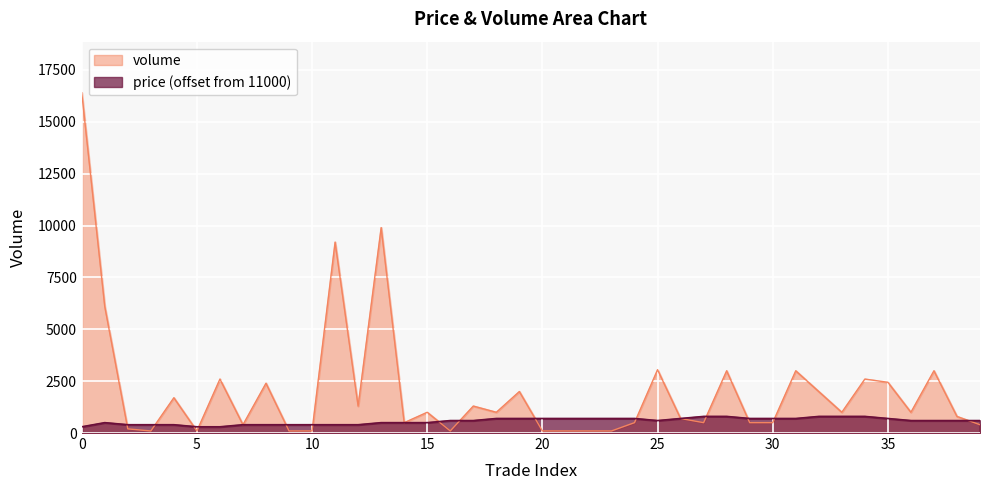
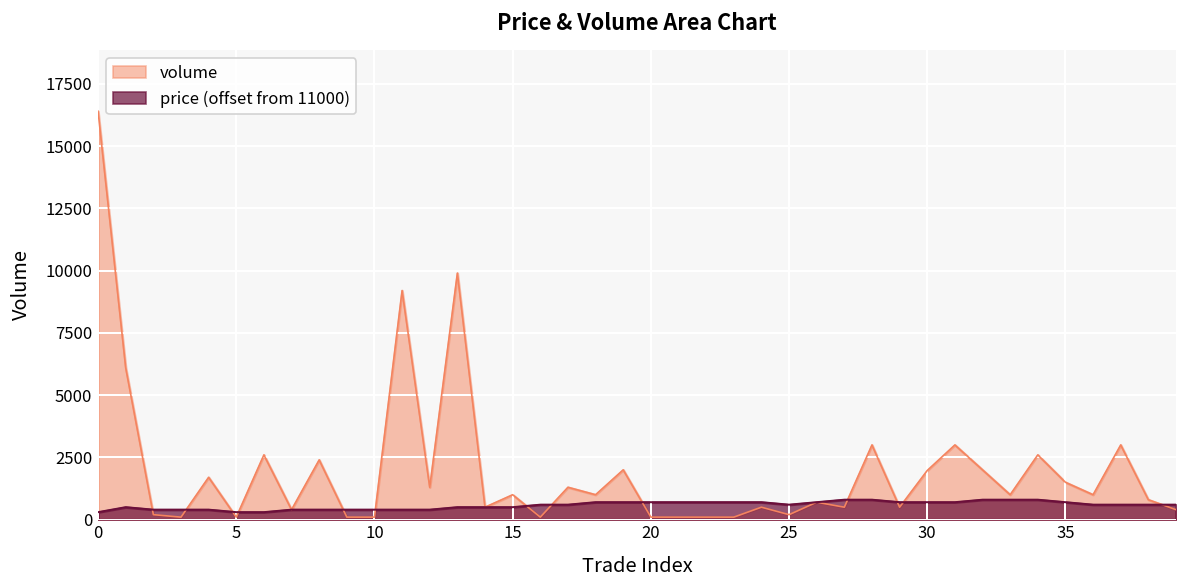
volume, 25: 3100 -> 200
volume, 30: 500 -> 2000
volume, 35: 2400 -> 1500
